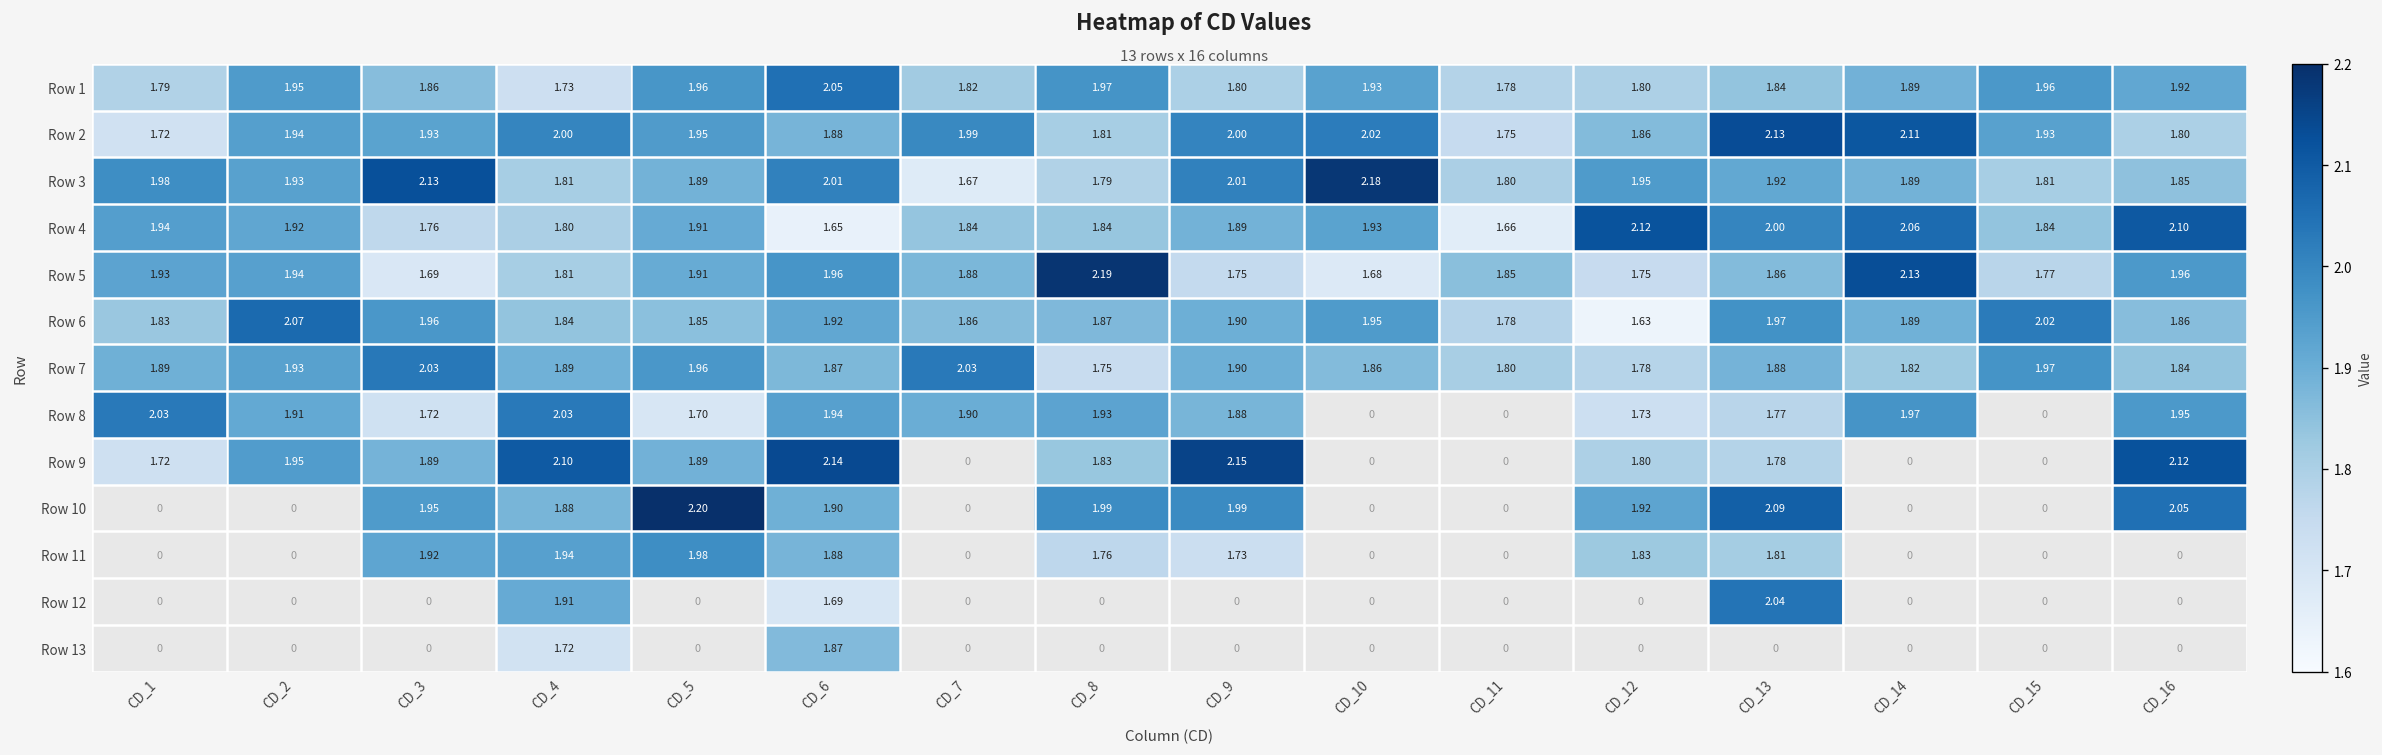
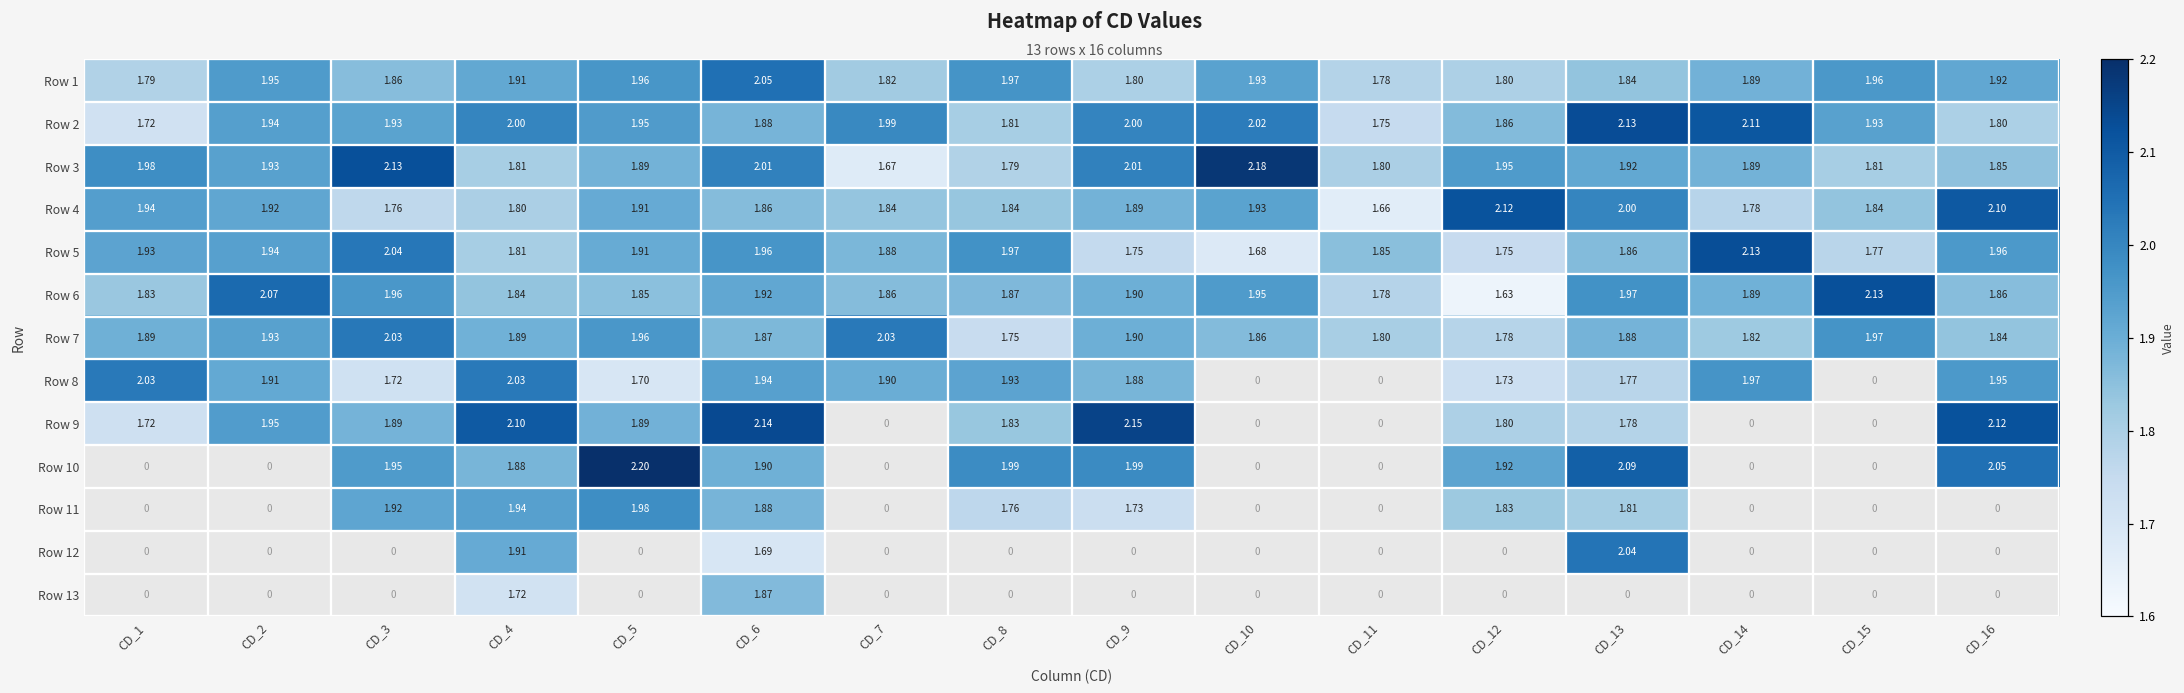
Row 1, CD_4: 1.73 -> 1.91
Row 4, CD_6: 1.65 -> 1.86
Row 4, CD_14: 2.06 -> 1.78
Row 5, CD_3: 1.69 -> 2.04
Row 5, CD_8: 2.19 -> 1.97
Row 6, CD_15: 2.02 -> 2.13
